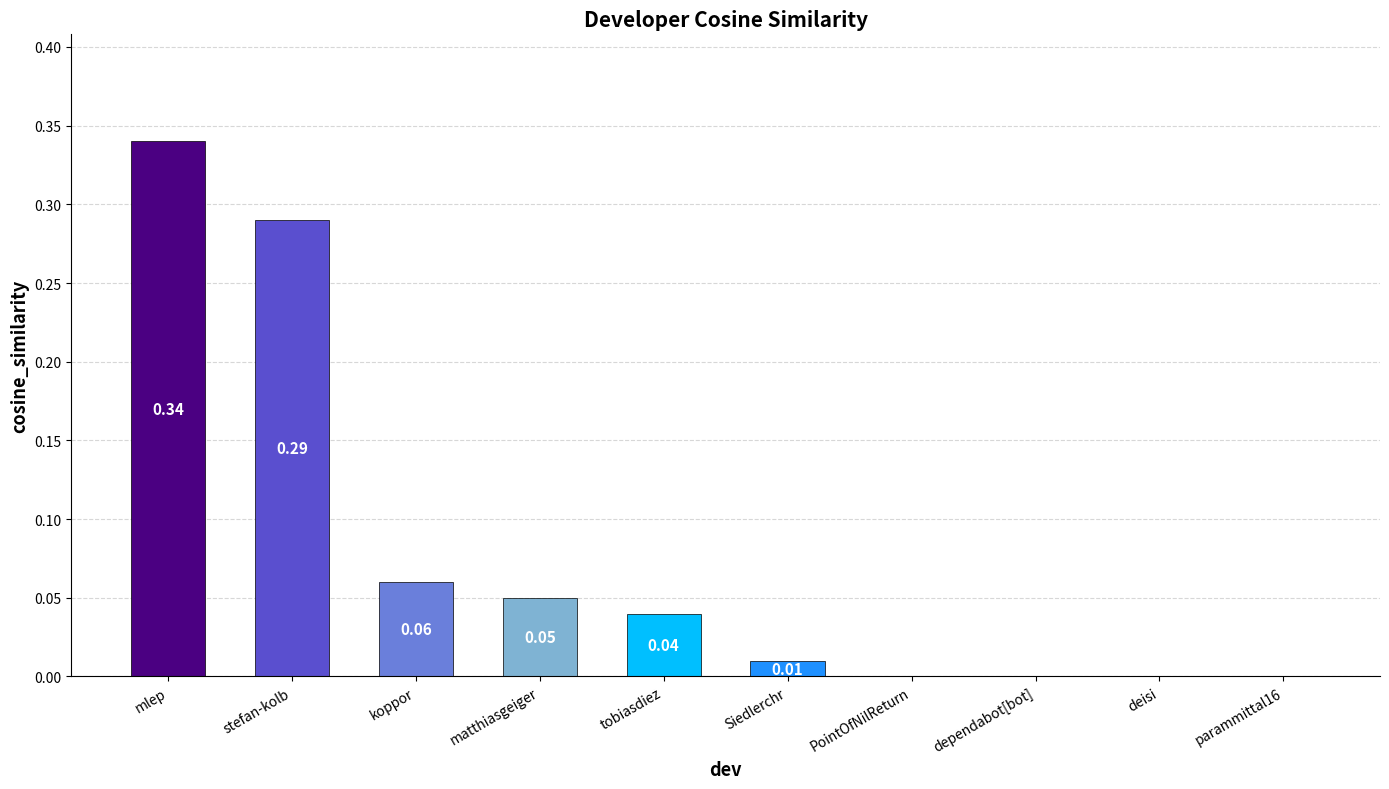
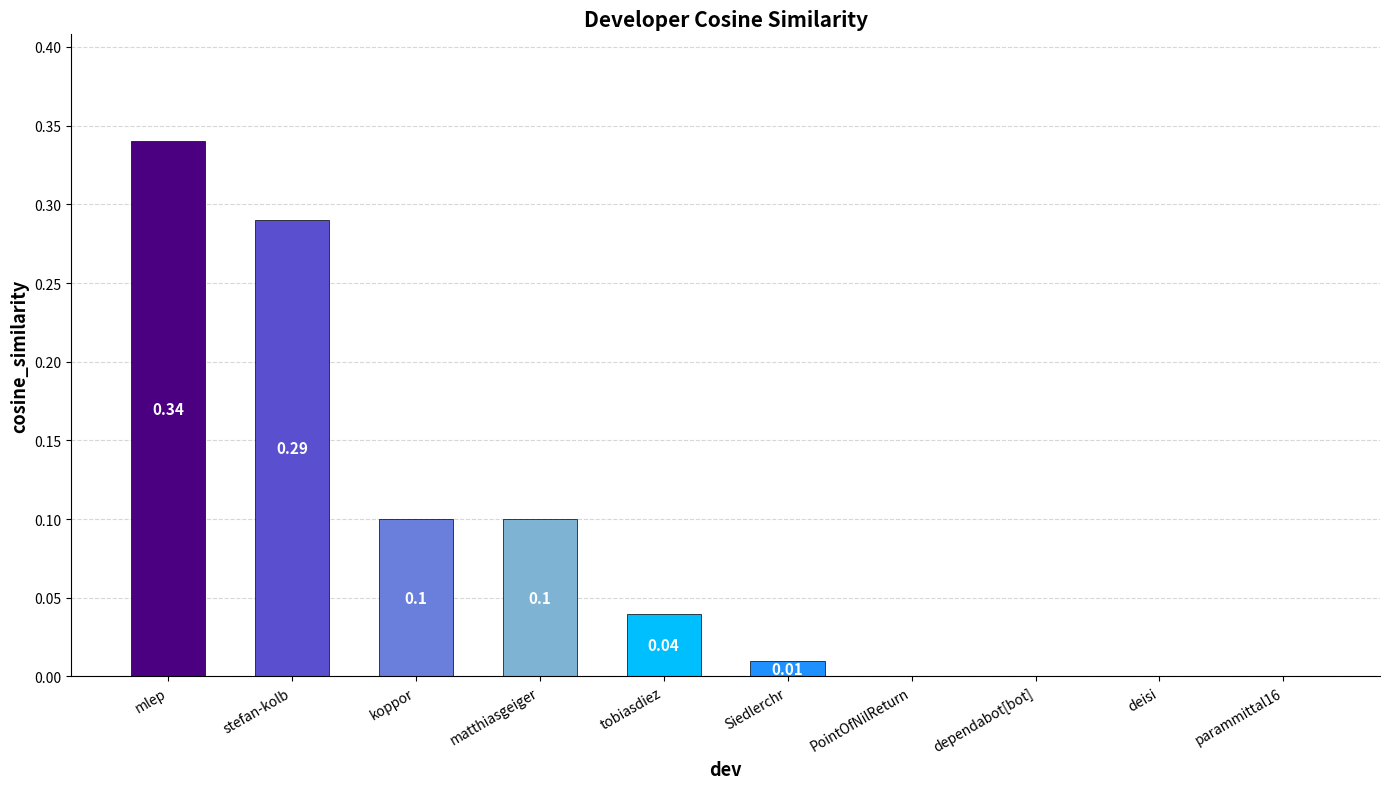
koppor: 0.06 -> 0.1
matthiasgeiger: 0.05 -> 0.1
